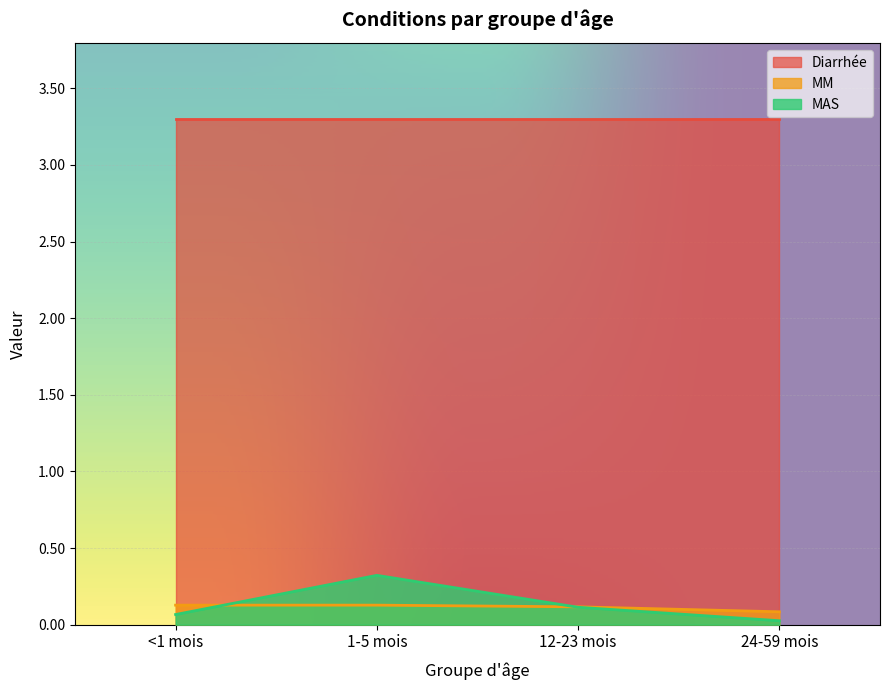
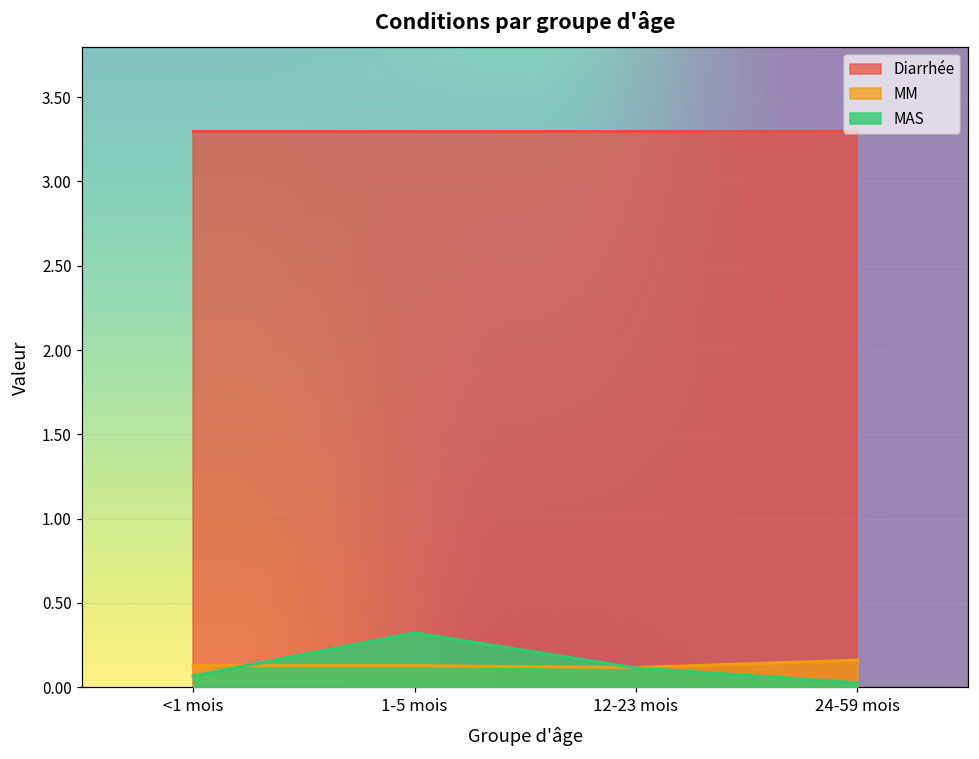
MM, 24-59 mois: 0.08 -> 0.16
